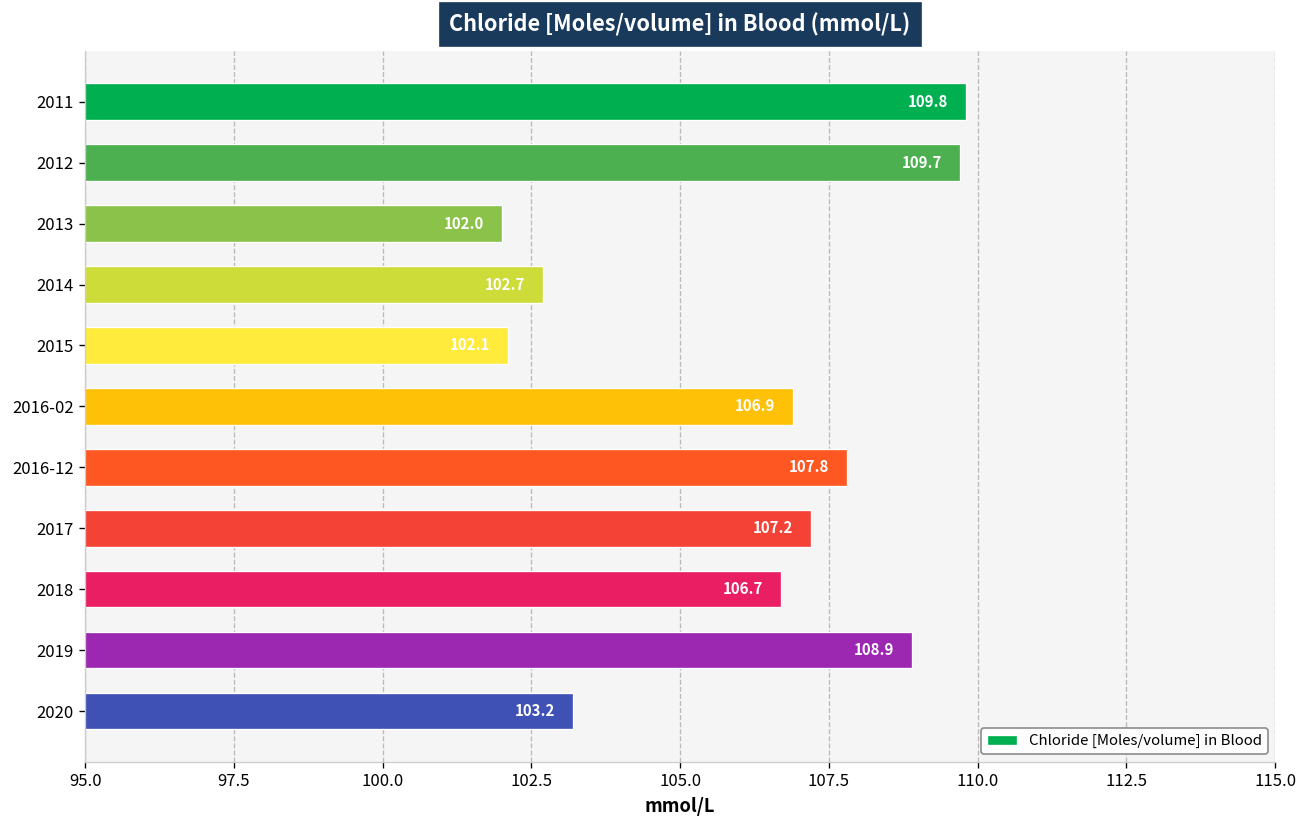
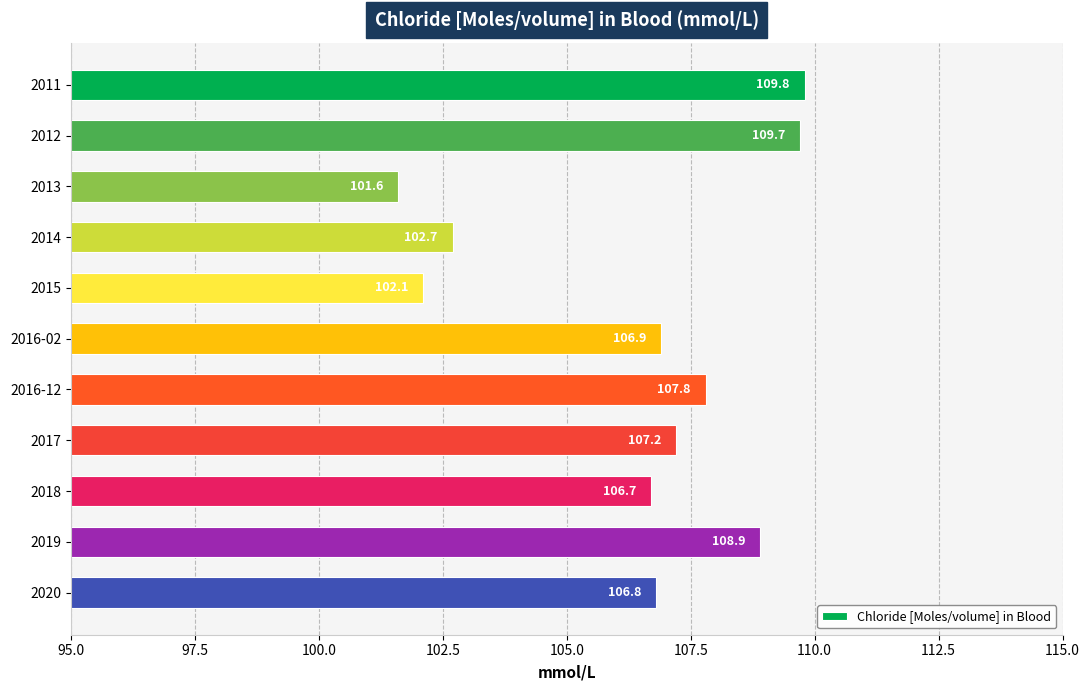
2013: 102.0 -> 101.6
2020: 103.2 -> 106.8
